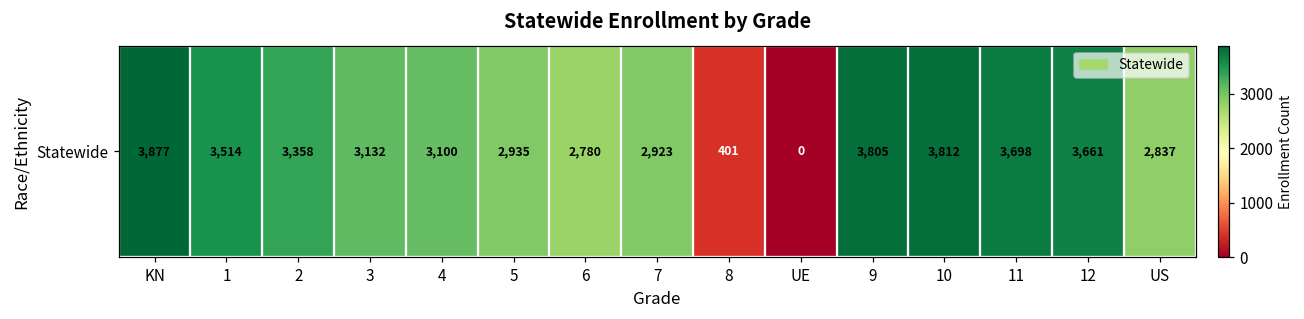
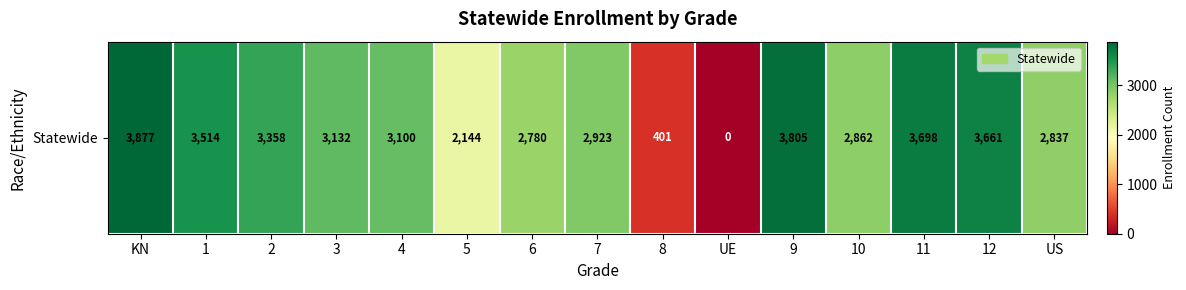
Statewide, 5: 2,935 -> 2,144
Statewide, 10: 3,812 -> 2,862
